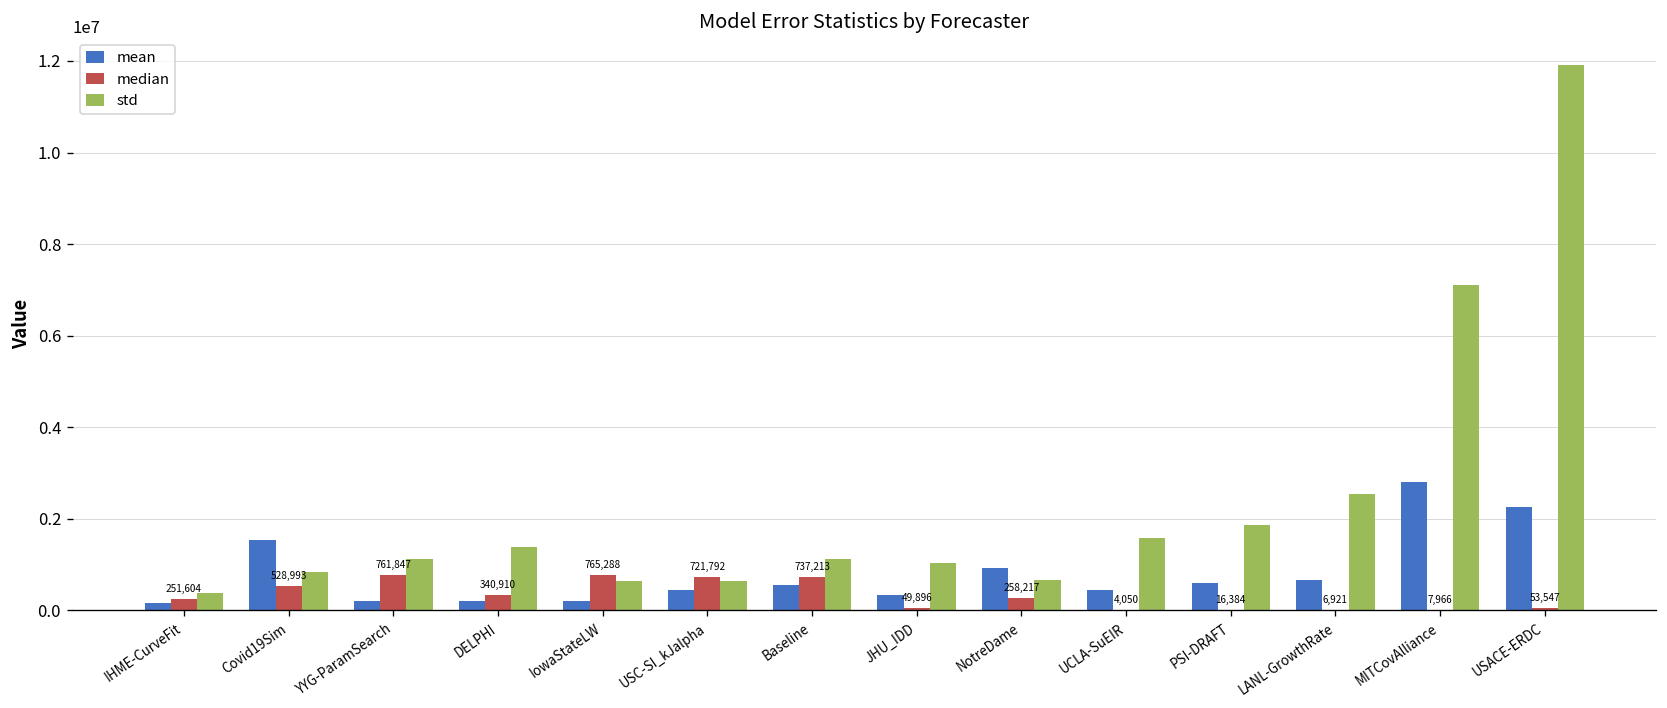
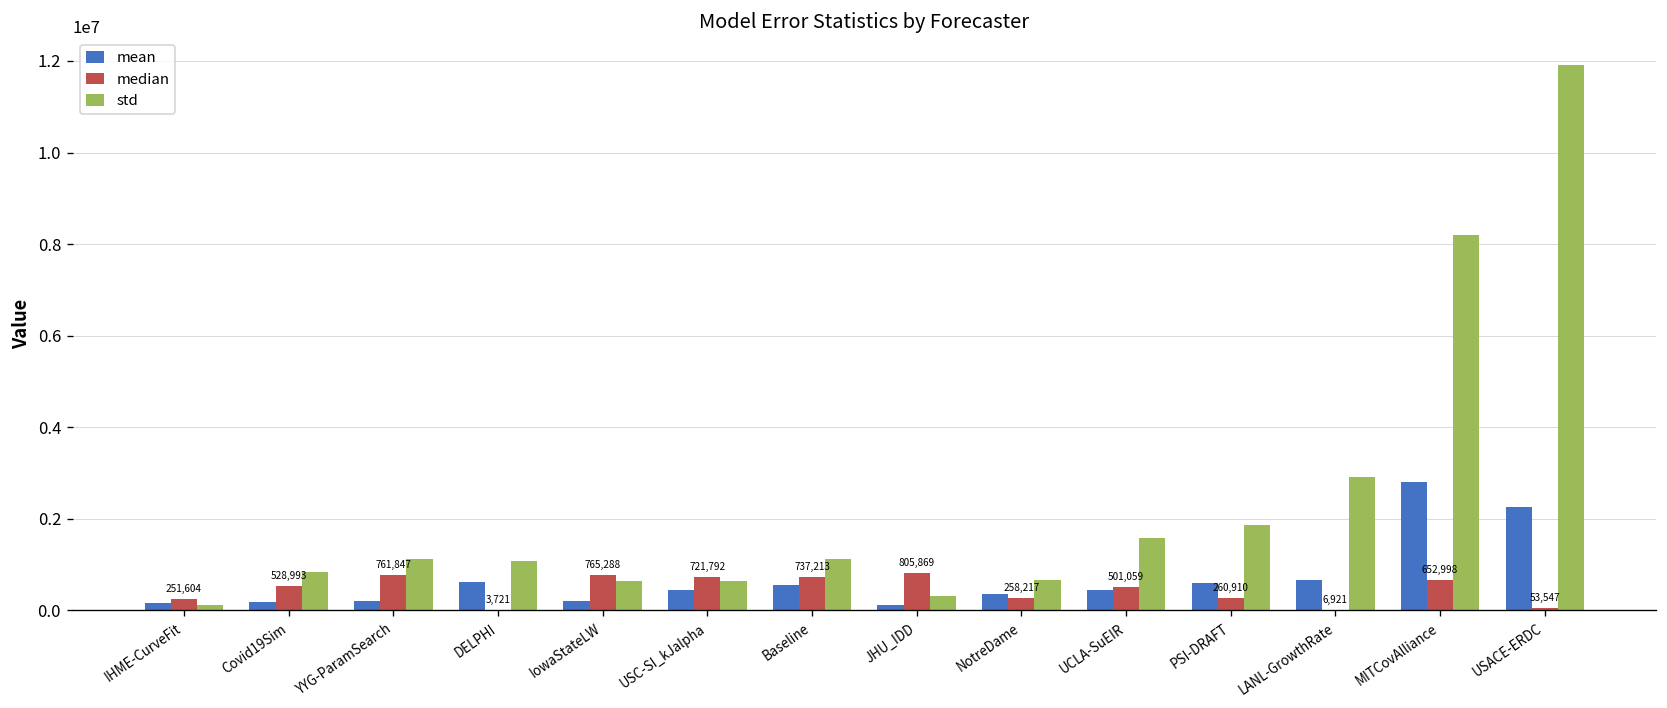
std, IHME-CurveFit: 400000 -> 100000
mean, Covid19Sim: 1500000 -> 200000
mean, DELPHI: 200000 -> 600000
median, DELPHI: 340,910 -> 3,721
std, DELPHI: 1400000 -> 1100000
mean, JHU_IDD: 300000 -> 100000
median, JHU_IDD: 49,896 -> 805,869
std, JHU_IDD: 1000000 -> 300000
mean, NotreDame: 900000 -> 400000
median, UCLA-SuEIR: 4,050 -> 501,059
median, PSI-DRAFT: 16,384 -> 260,910
std, LANL-GrowthRate: 2500000 -> 2900000
median, MITCovAlliance: 7,966 -> 652,998
std, MITCovAlliance: 7100000 -> 8200000
